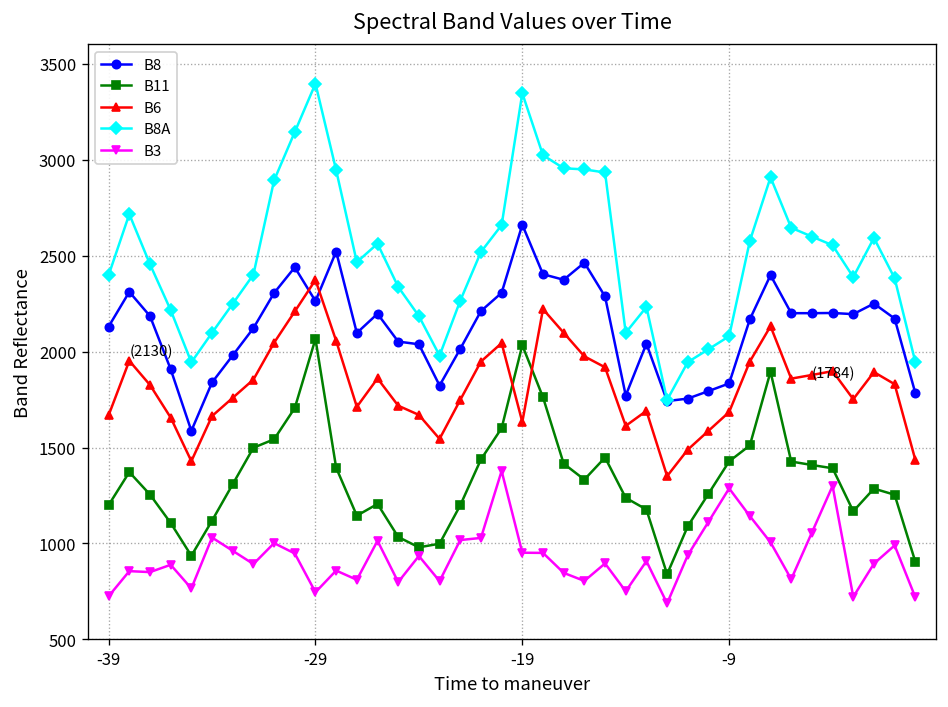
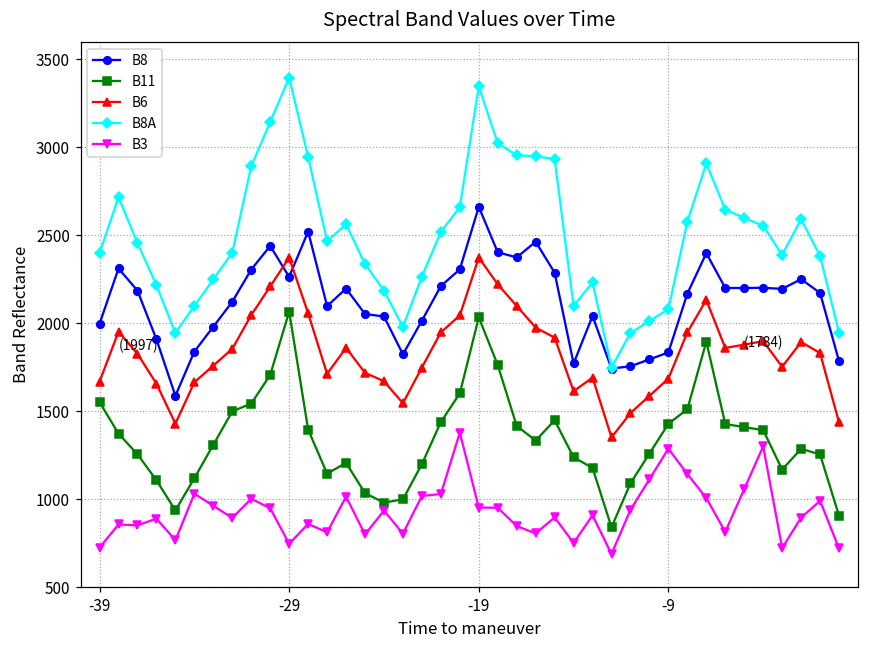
B8, -39: (2130) -> (1997)
B11, -39: 1200 -> 1550
B6, -19: 1630 -> 2370
